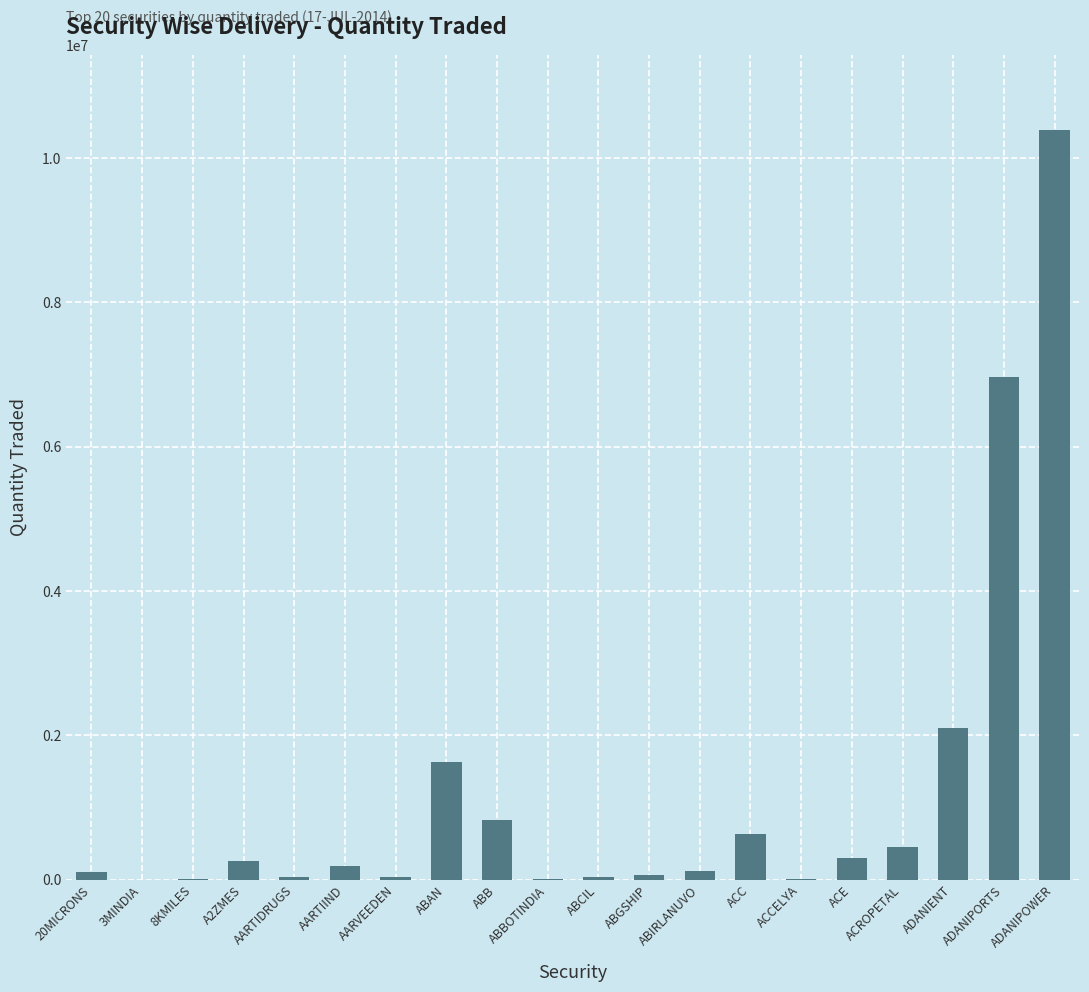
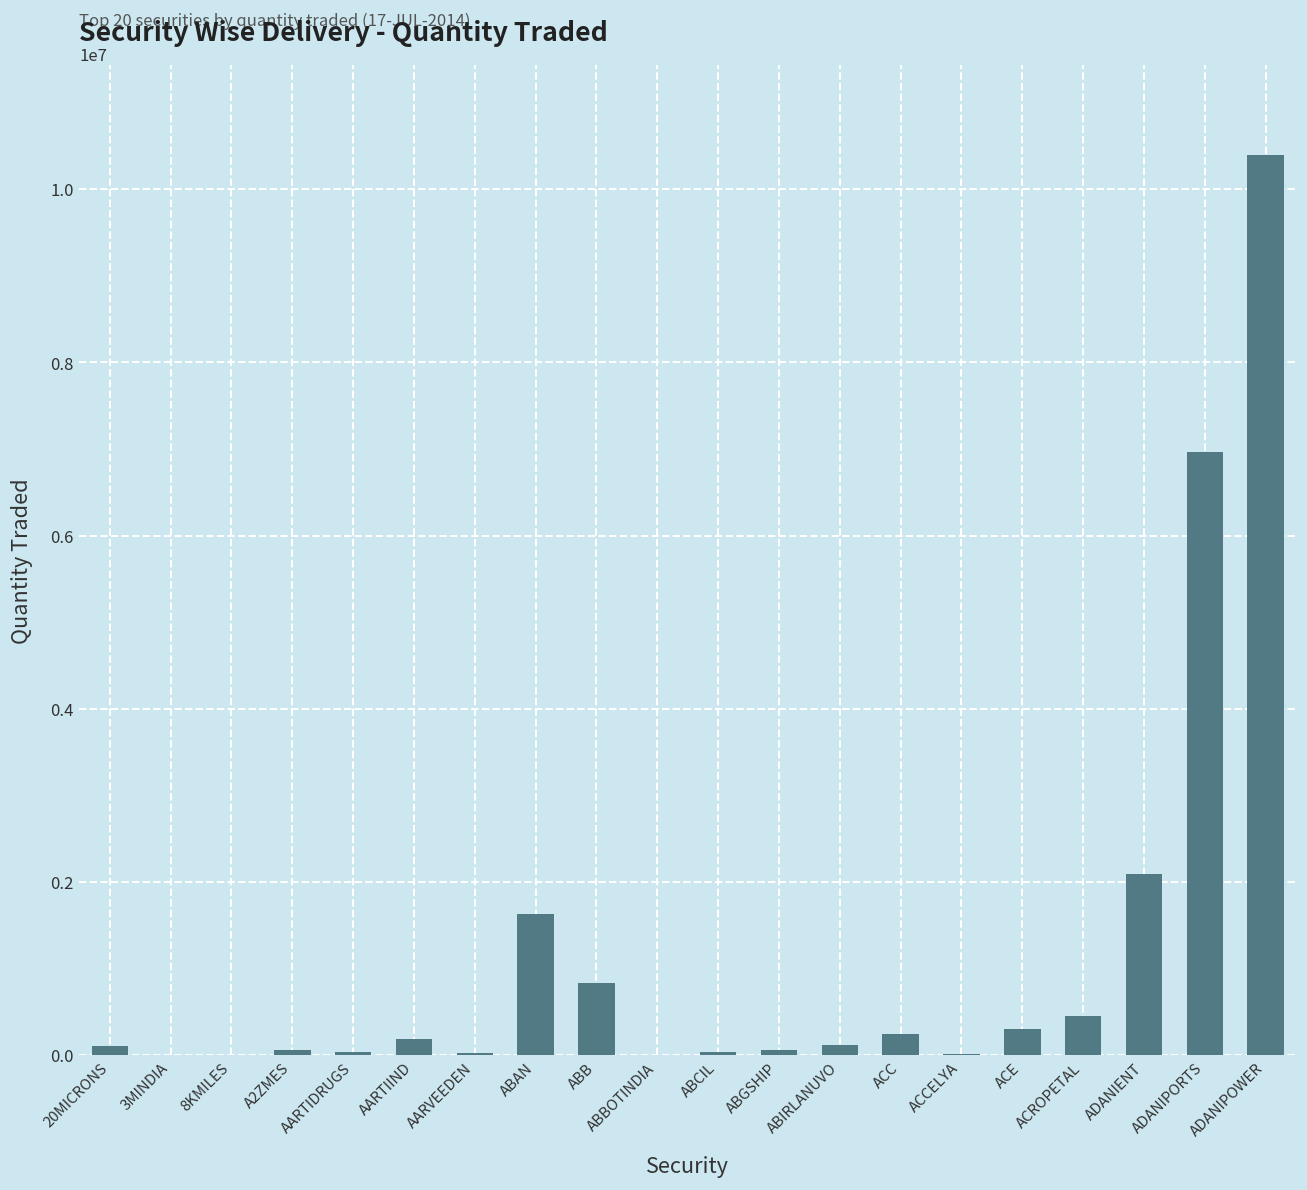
A2ZMES: 300000 -> 100000
ACC: 600000 -> 200000
